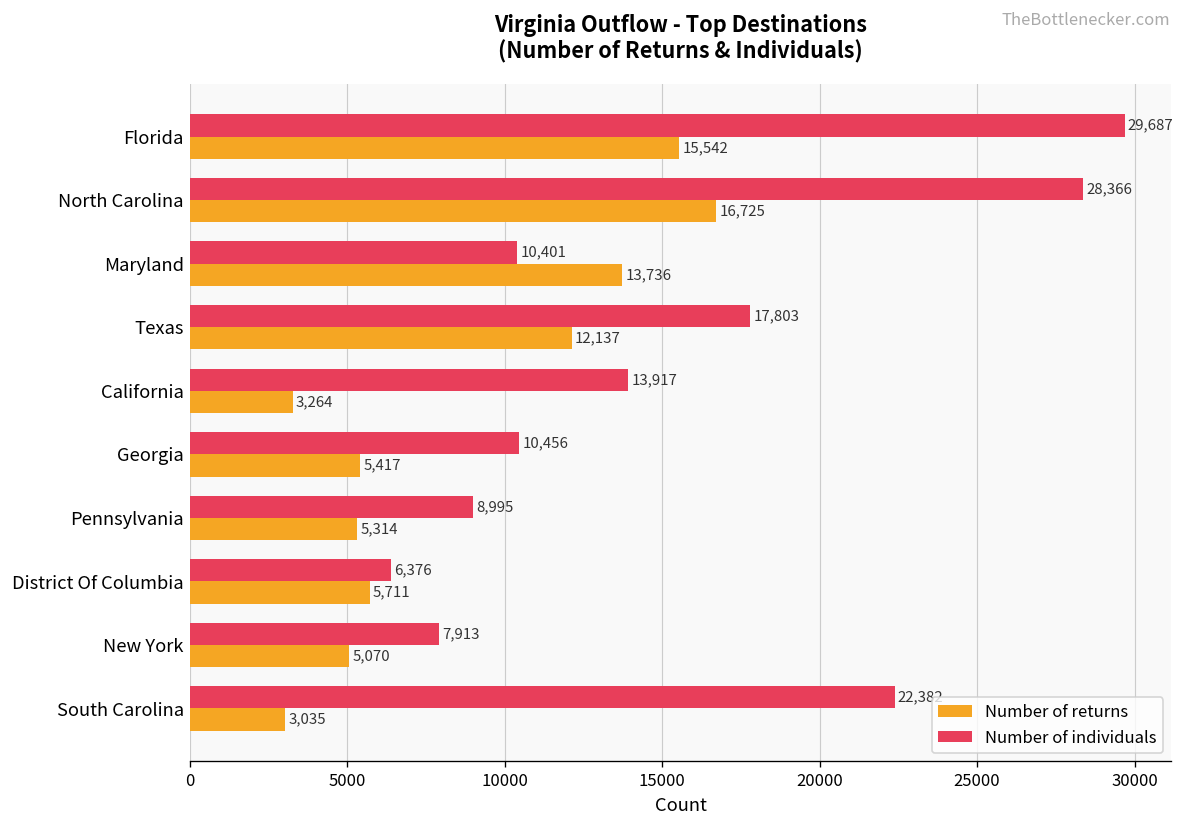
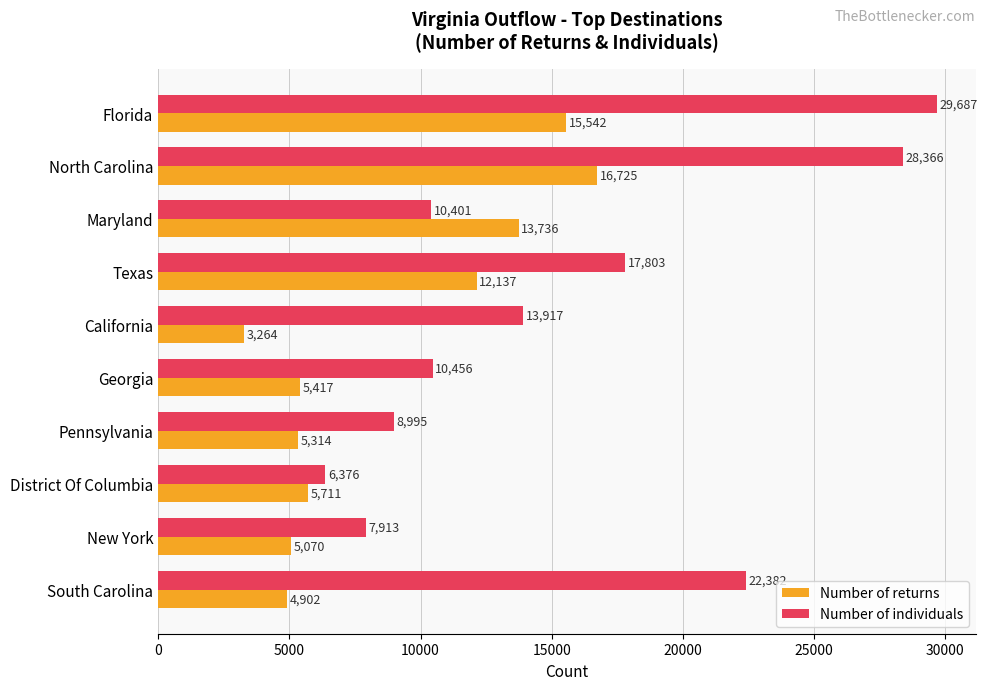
Number of returns, South Carolina: 3,035 -> 4,902
